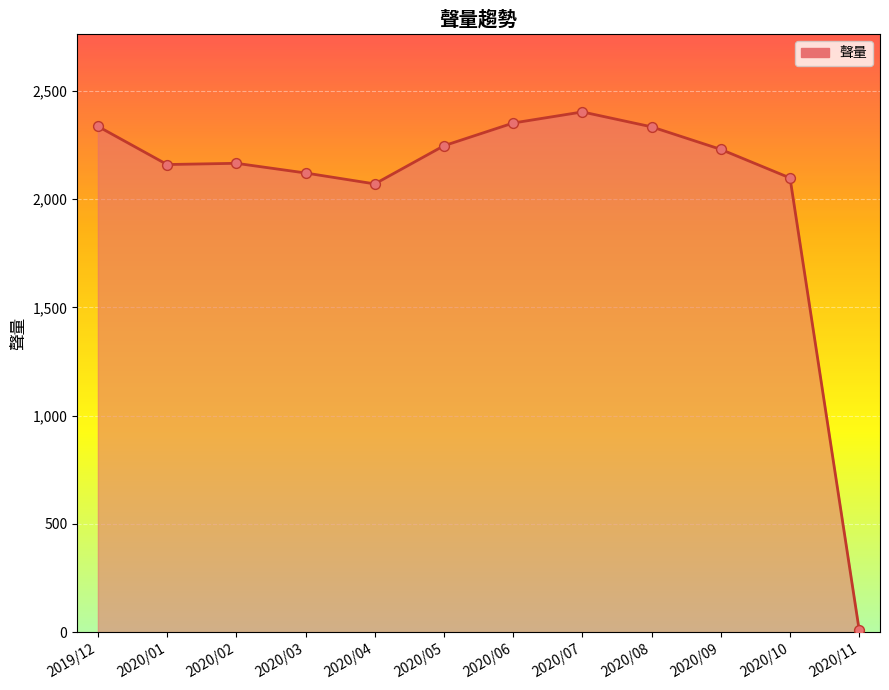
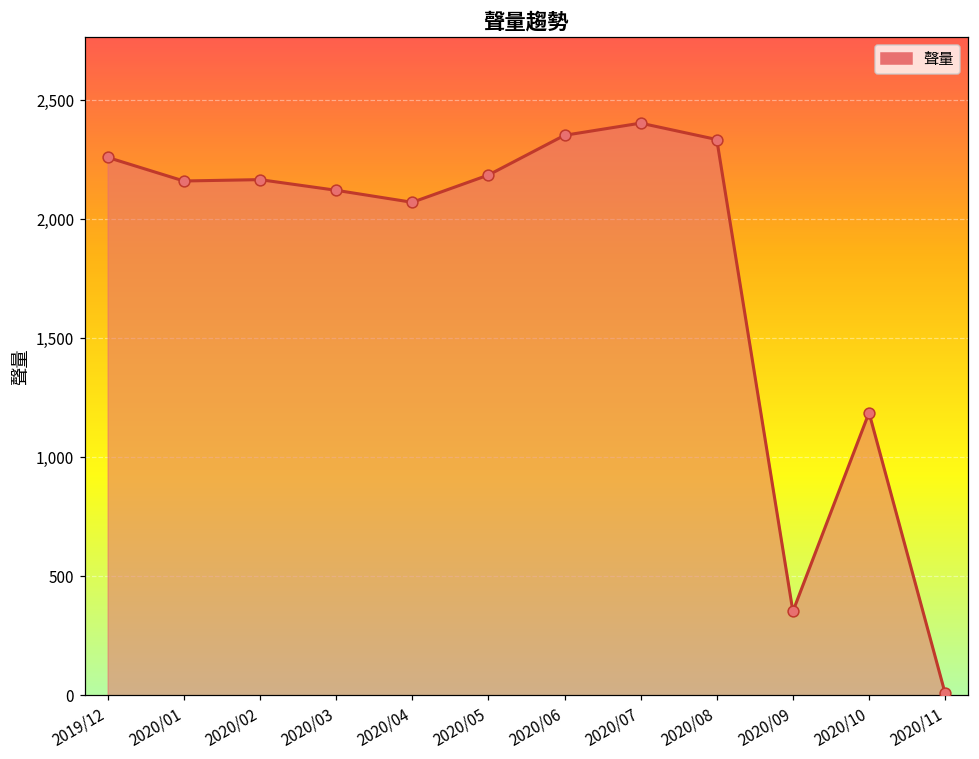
2019/12: 2,340 -> 2,260
2020/05: 2,250 -> 2,190
2020/09: 2,230 -> 350
2020/10: 2,100 -> 1,190
